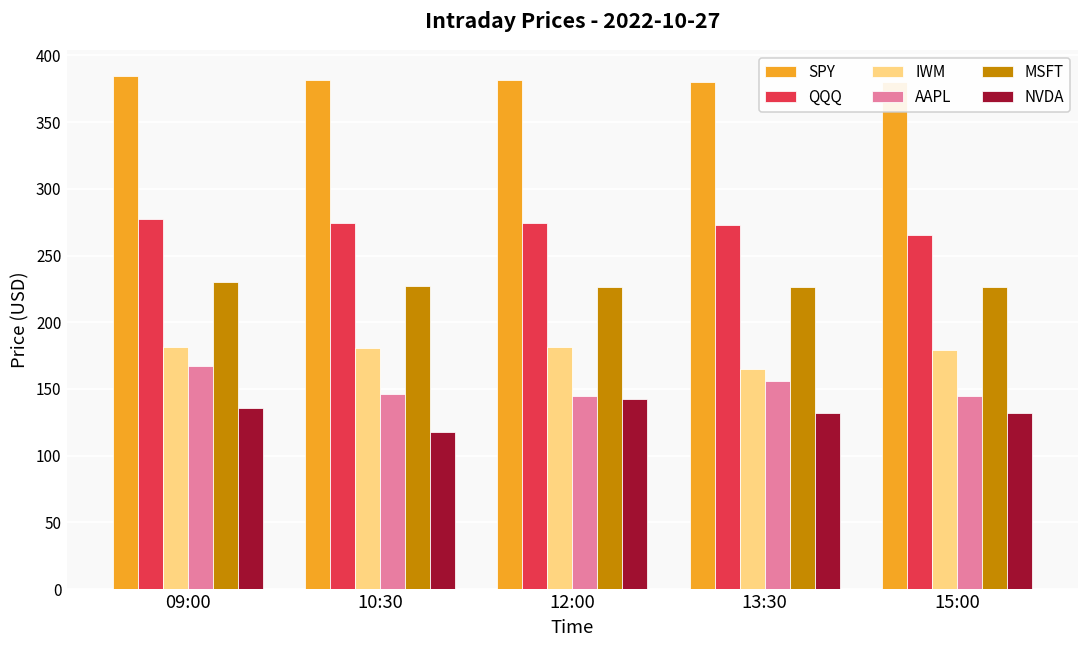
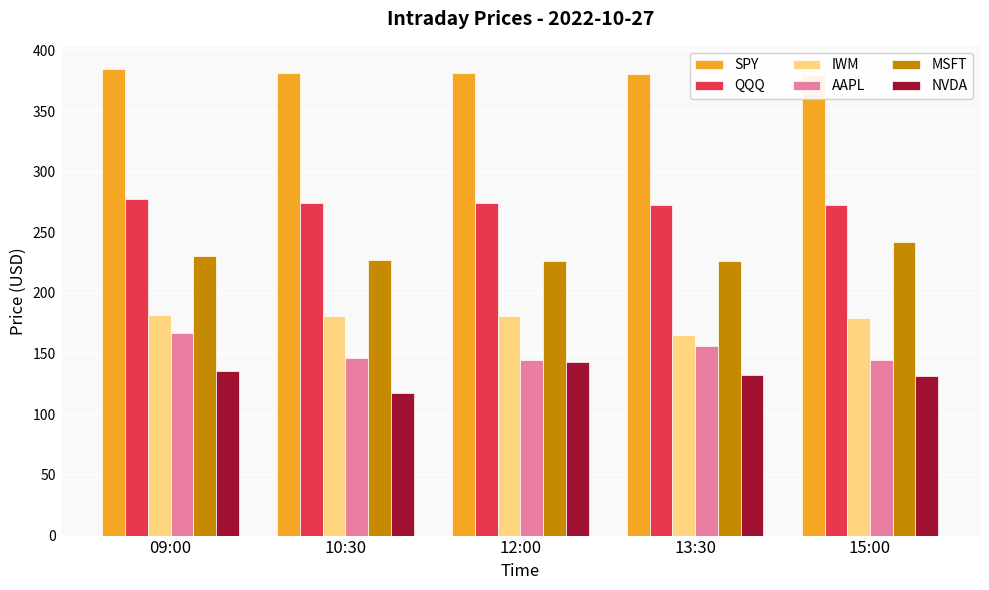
QQQ, 15:00: 265 -> 273
MSFT, 15:00: 227 -> 242
